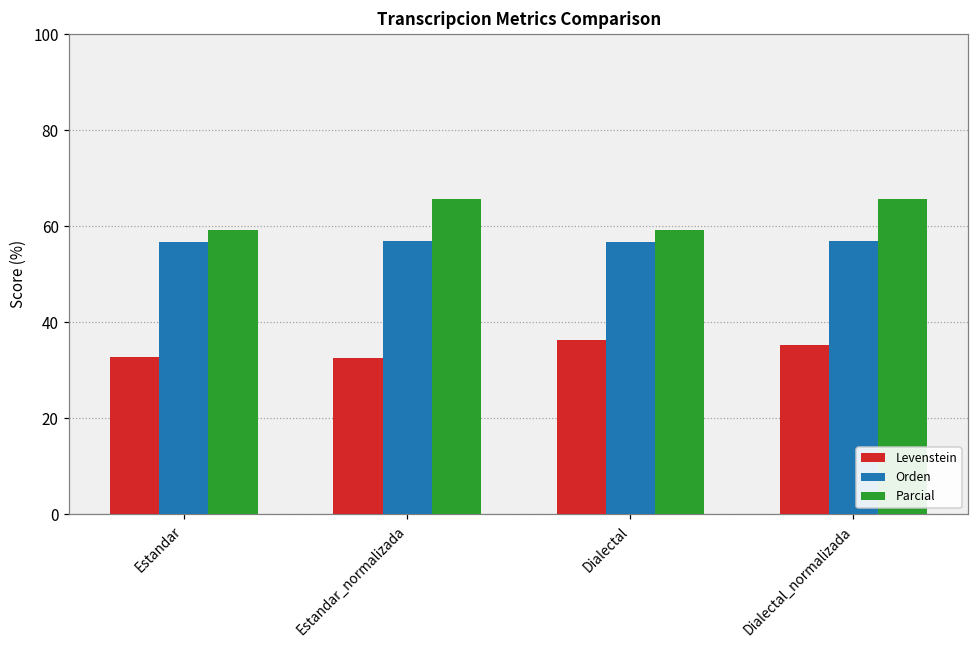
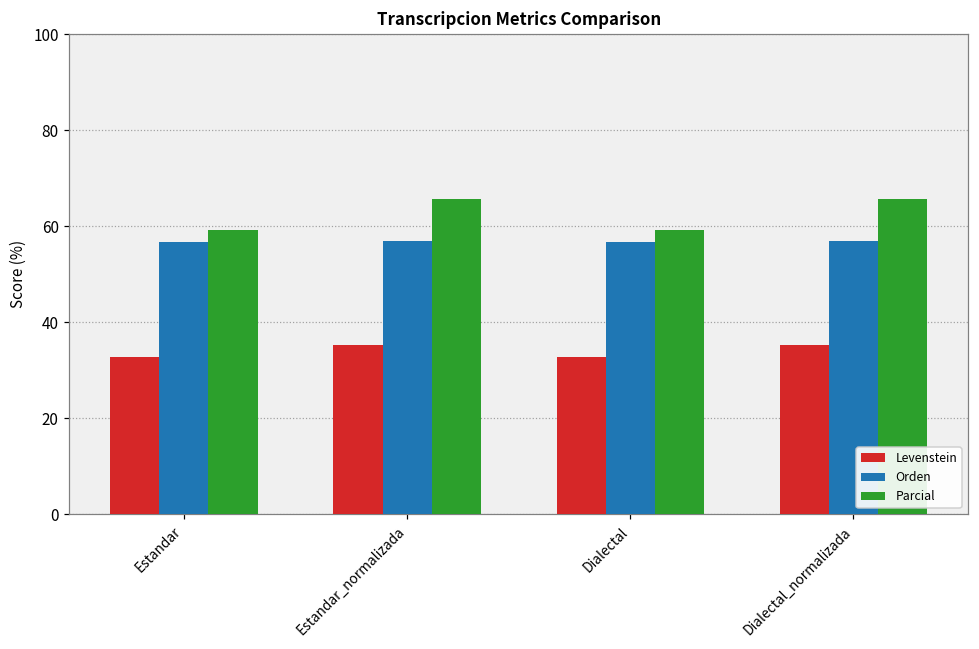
Levenstein, Estandar_normalizada: 32 -> 35
Levenstein, Dialectal: 36 -> 33
